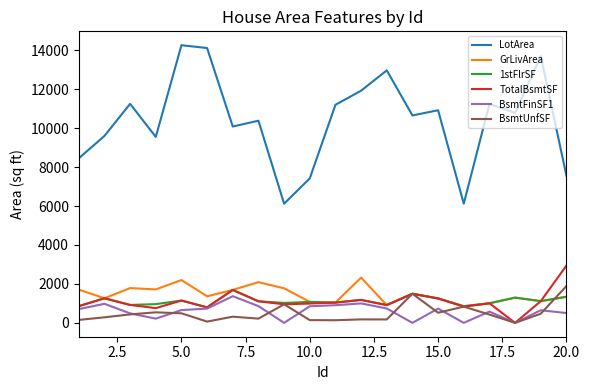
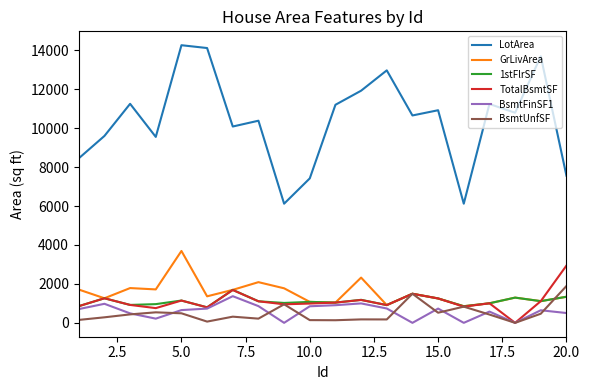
GrLivArea, 5.0: 2200 -> 3700
